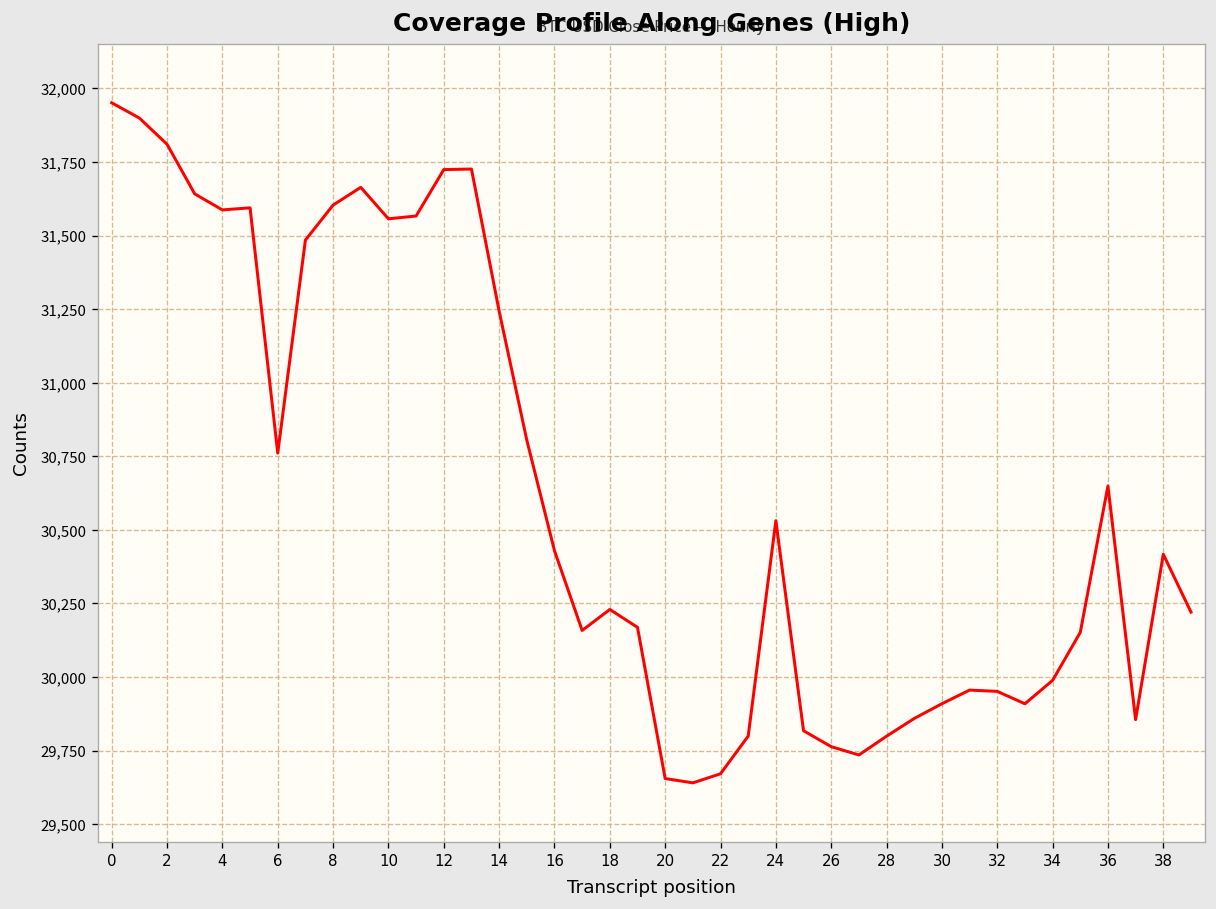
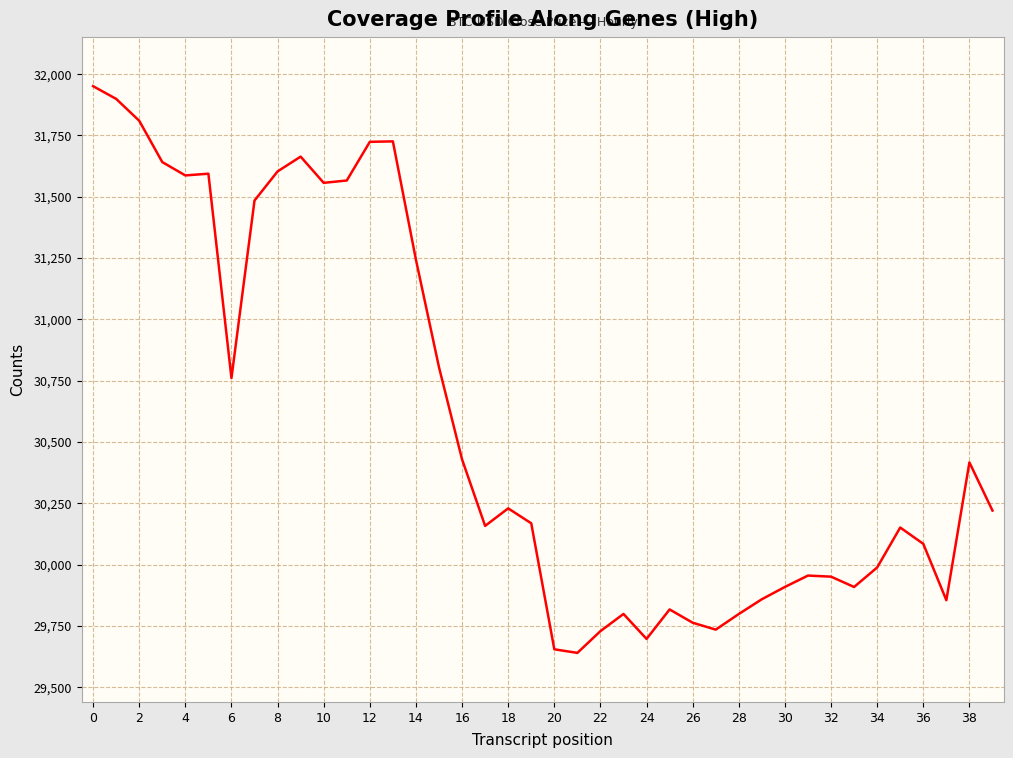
22: 29,670 -> 29,730
24: 30,530 -> 29,700
36: 30,650 -> 30,090
